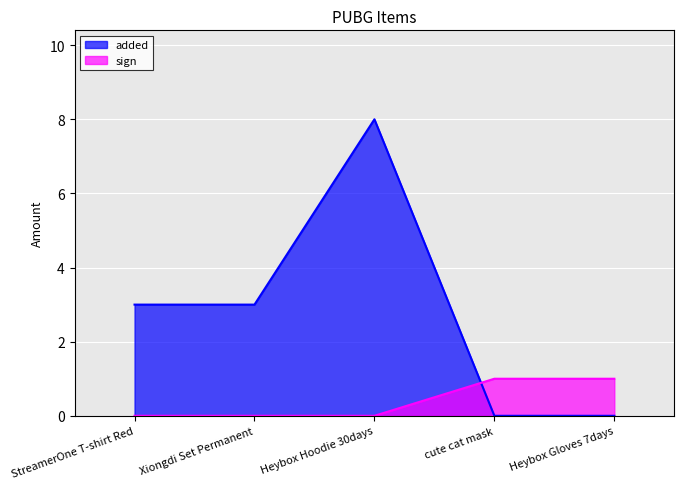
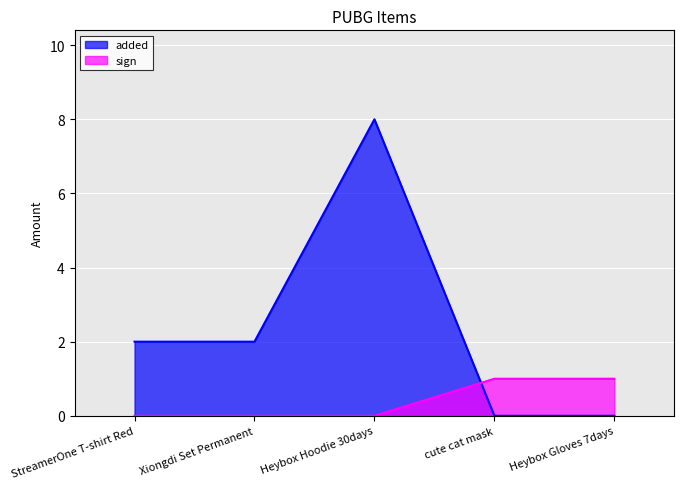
added, StreamerOne T-shirt Red: 3 -> 2
added, Xiongdi Set Permanent: 3 -> 2
